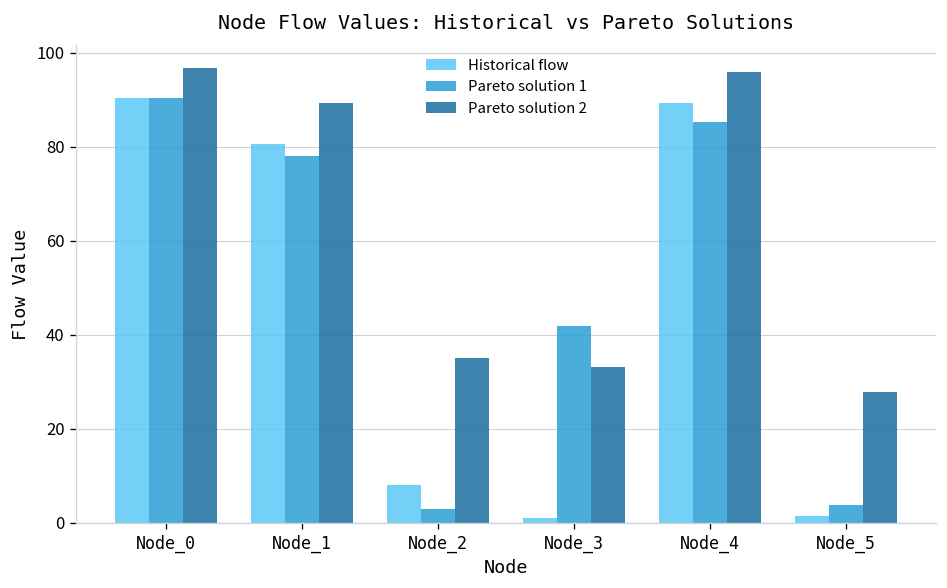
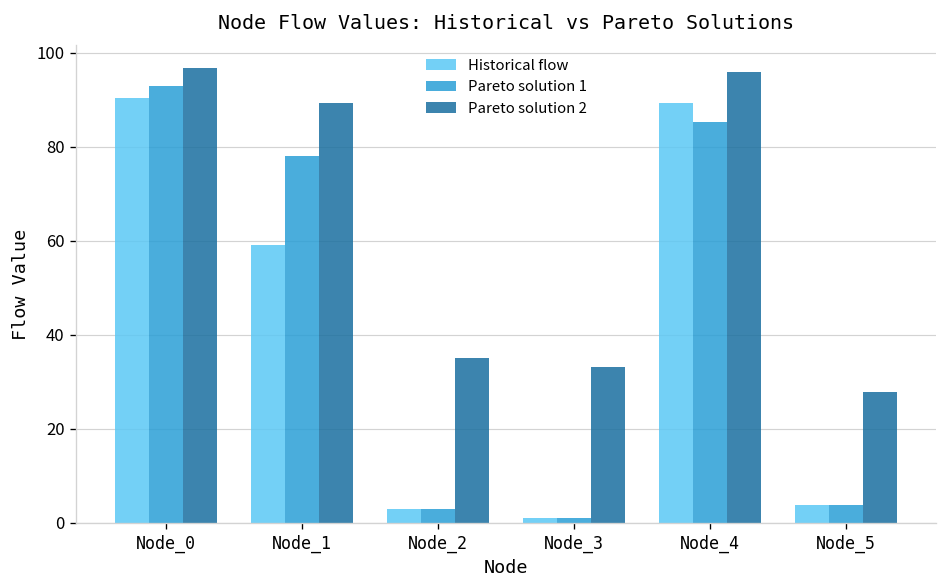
Pareto solution 1, Node_0: 90 -> 93
Historical flow, Node_1: 80 -> 59
Historical flow, Node_2: 8 -> 3
Pareto solution 1, Node_3: 42 -> 1
Historical flow, Node_5: 1 -> 4
